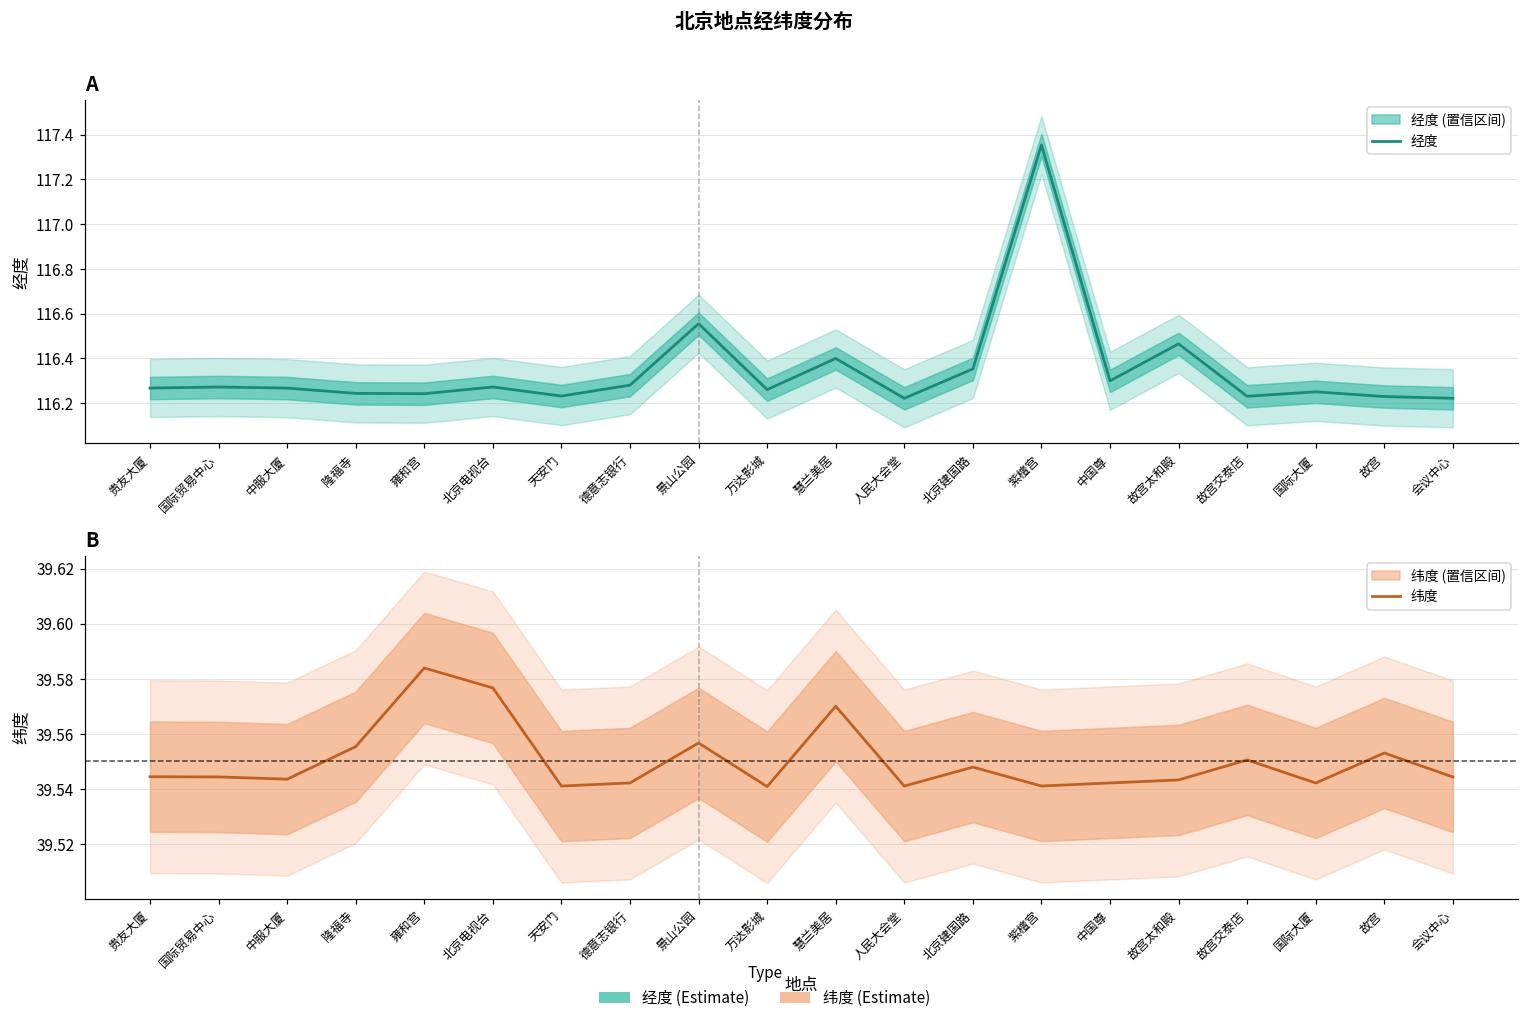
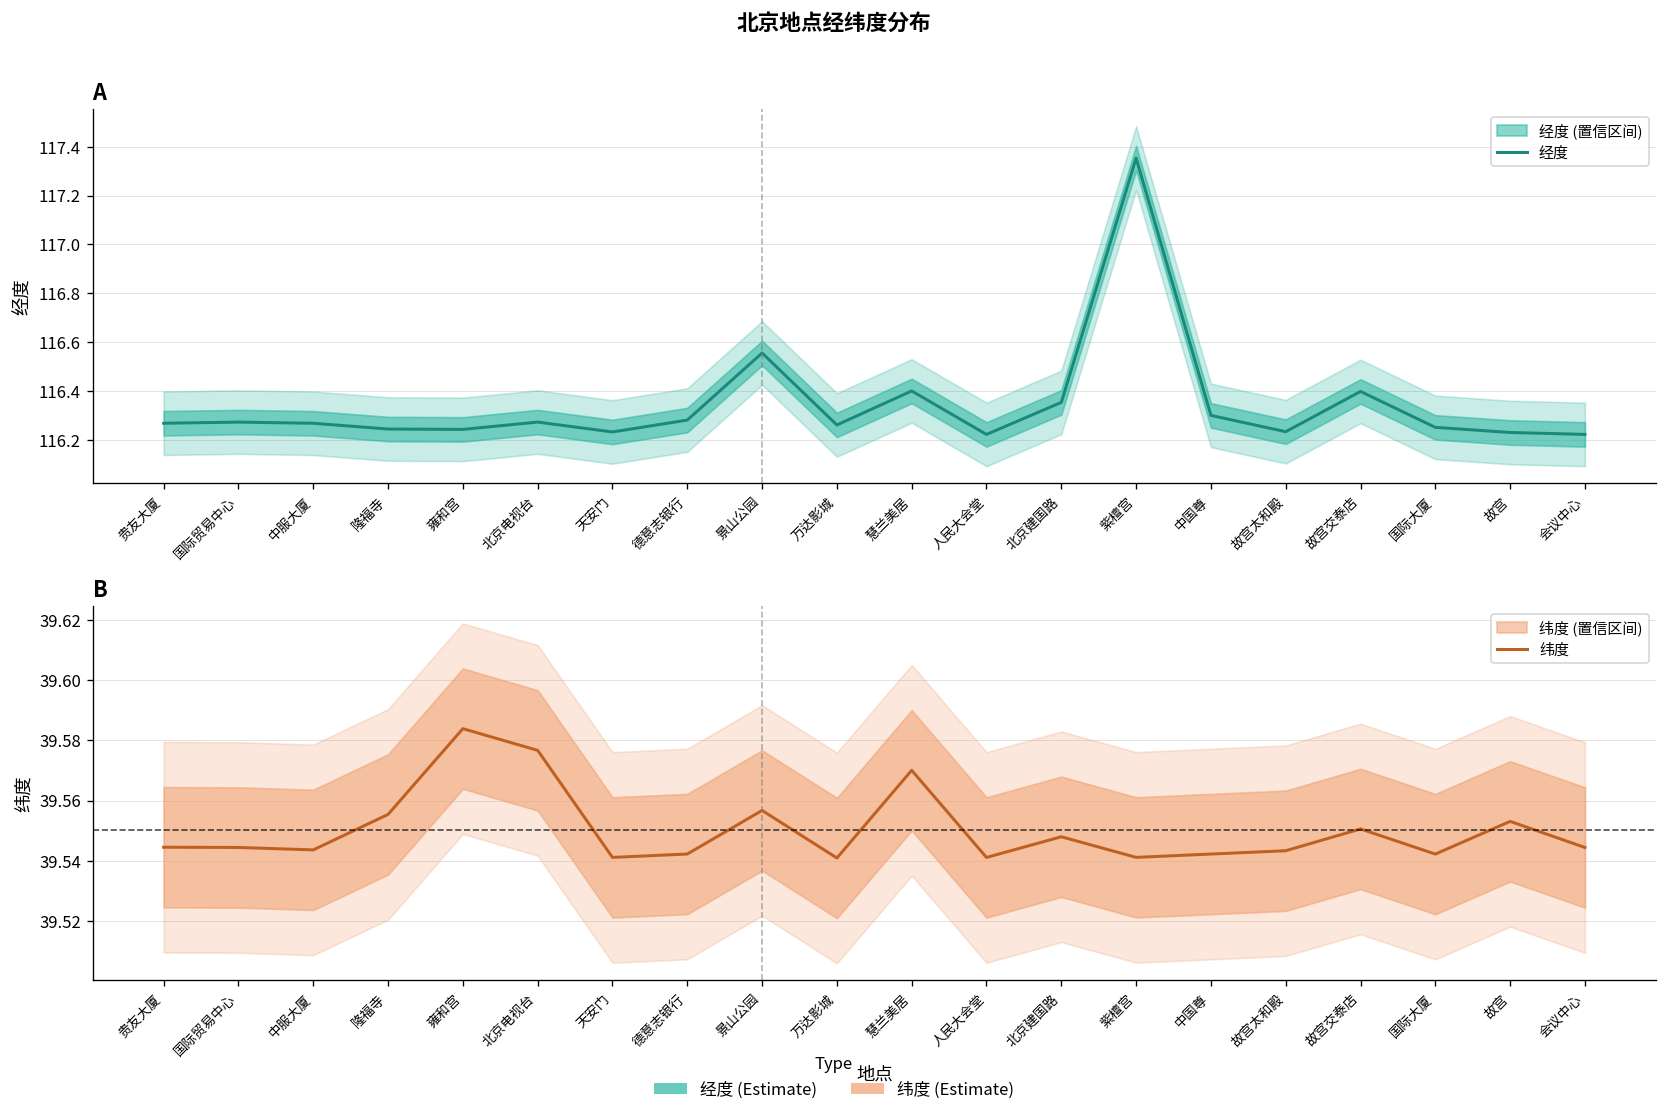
A, 经度, 故宫太和殿: 116.47 -> 116.23
A, 经度, 故宫交泰店: 116.23 -> 116.40
